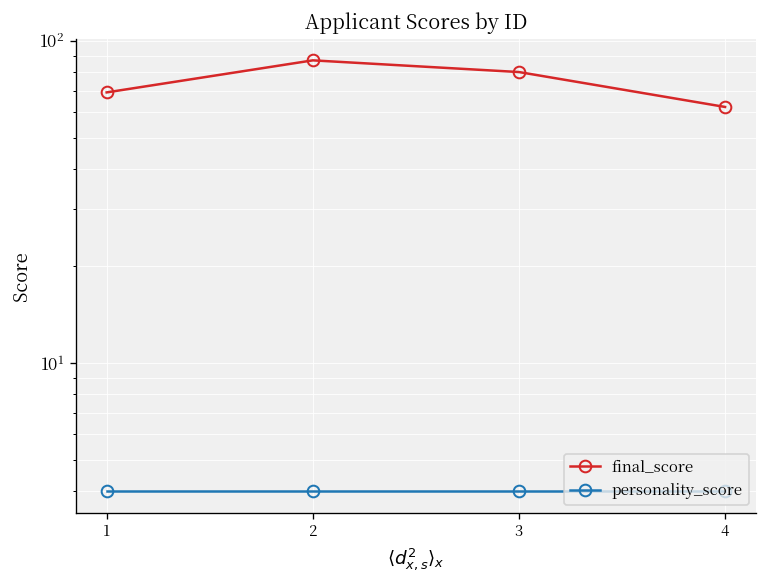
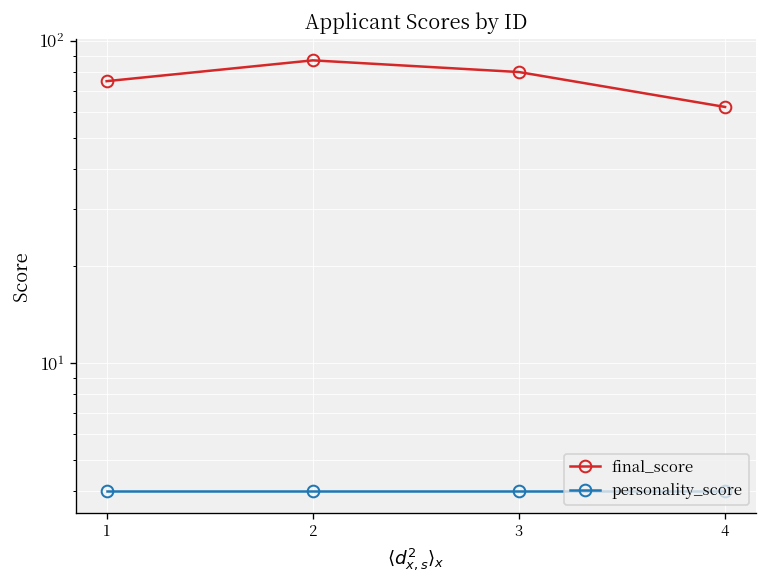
final_score, 1: 69 -> 75
